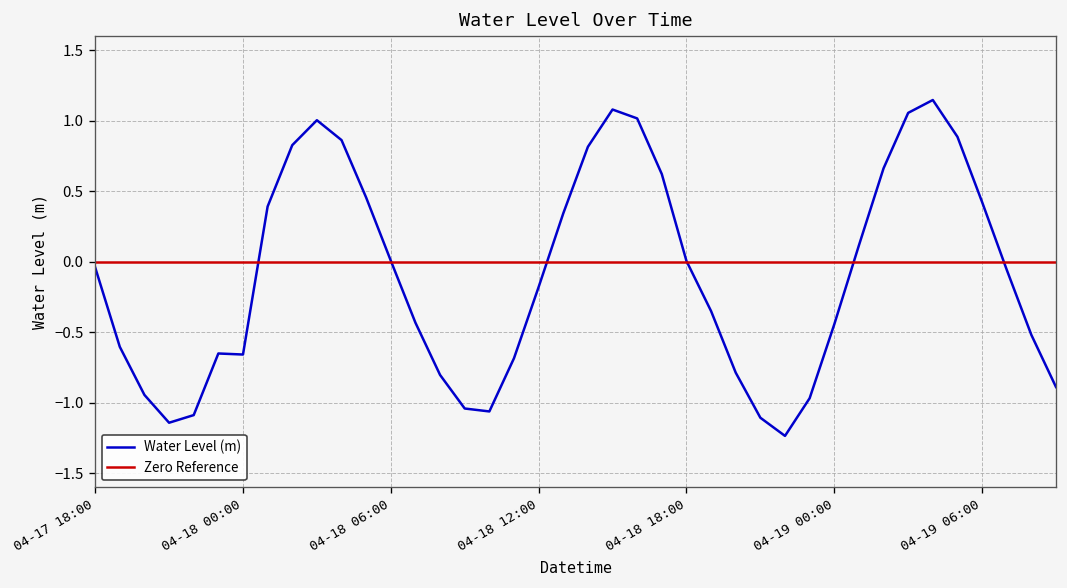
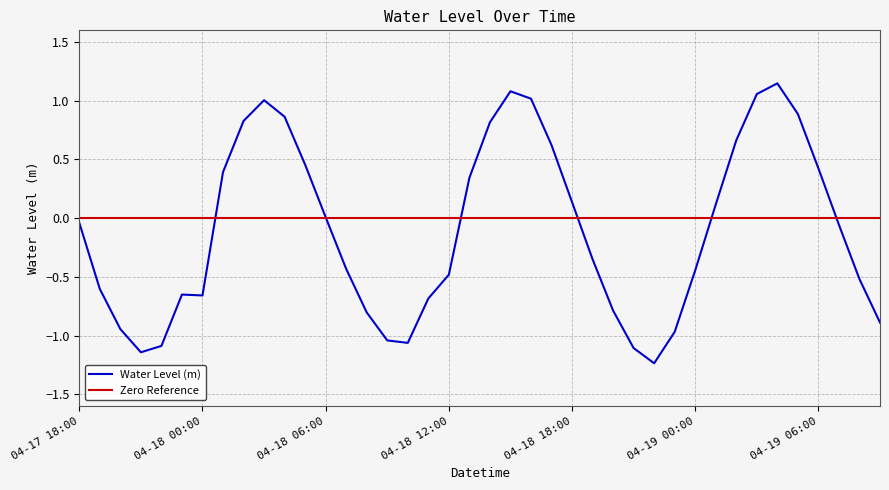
04-18 12:00: -0.18 -> -0.48
04-18 18:00: 0.01 -> 0.14
